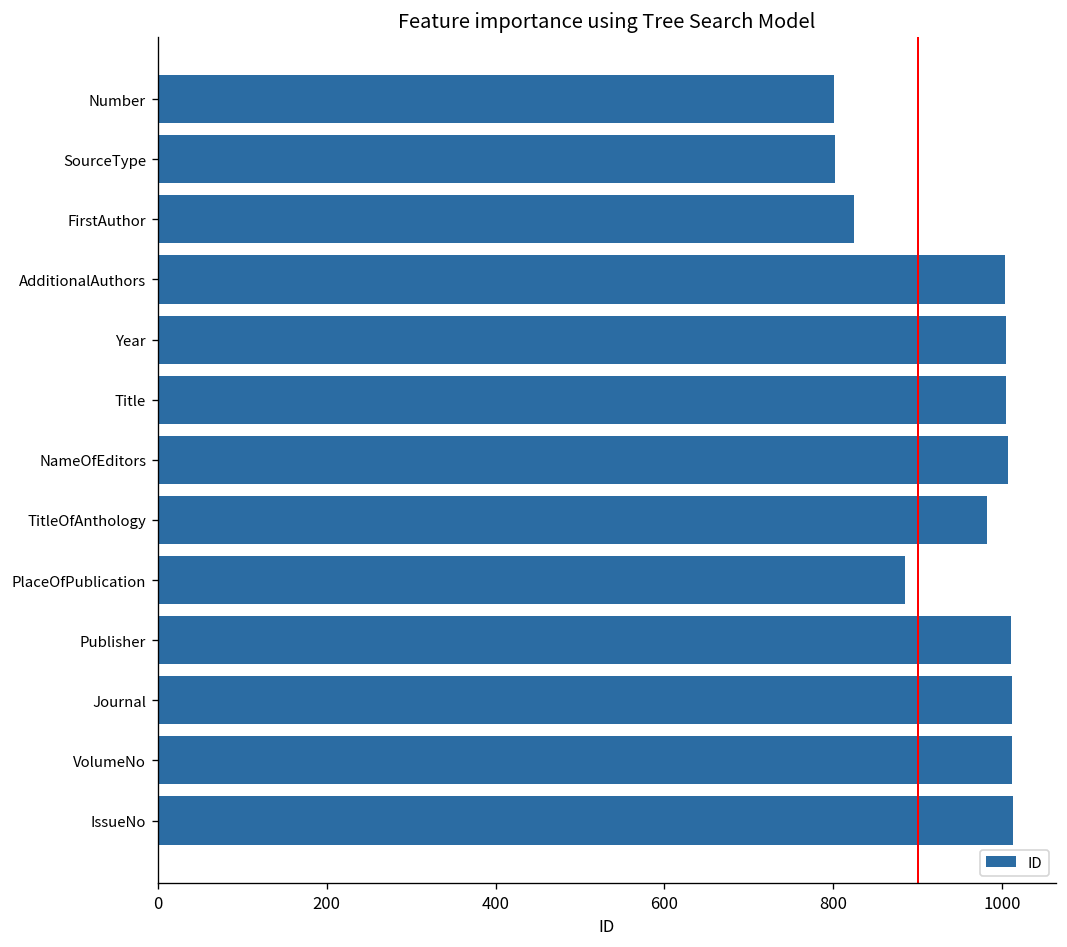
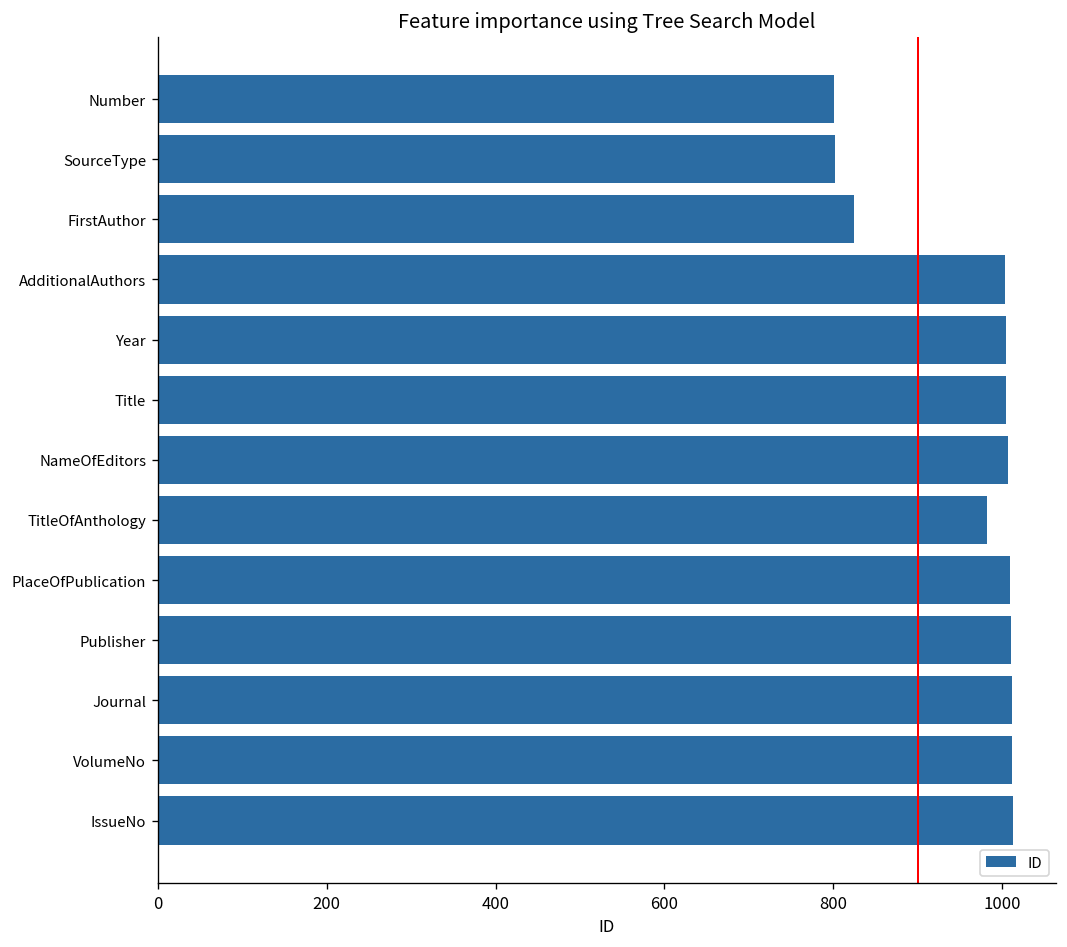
PlaceOfPublication: 890 -> 1010
